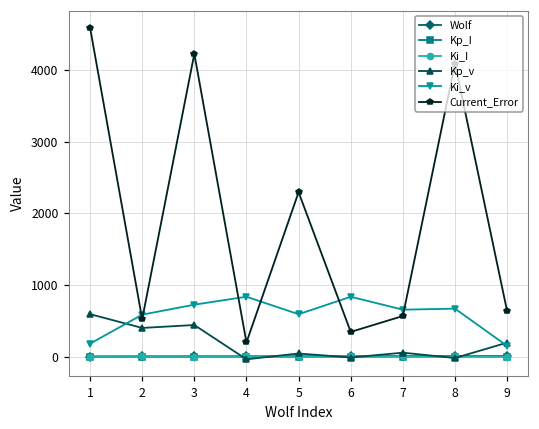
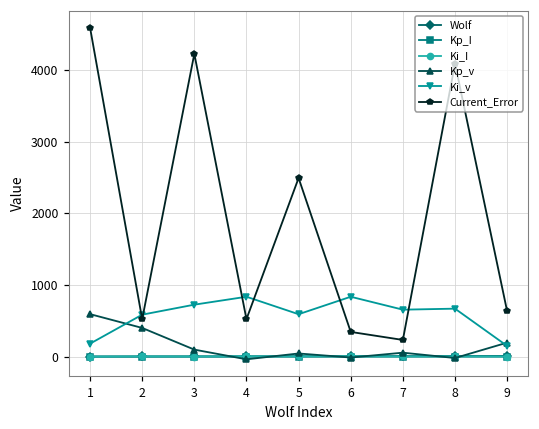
Kp_v, 3: 400 -> 100
Current_Error, 4: 200 -> 500
Current_Error, 5: 2300 -> 2500
Current_Error, 7: 600 -> 200
